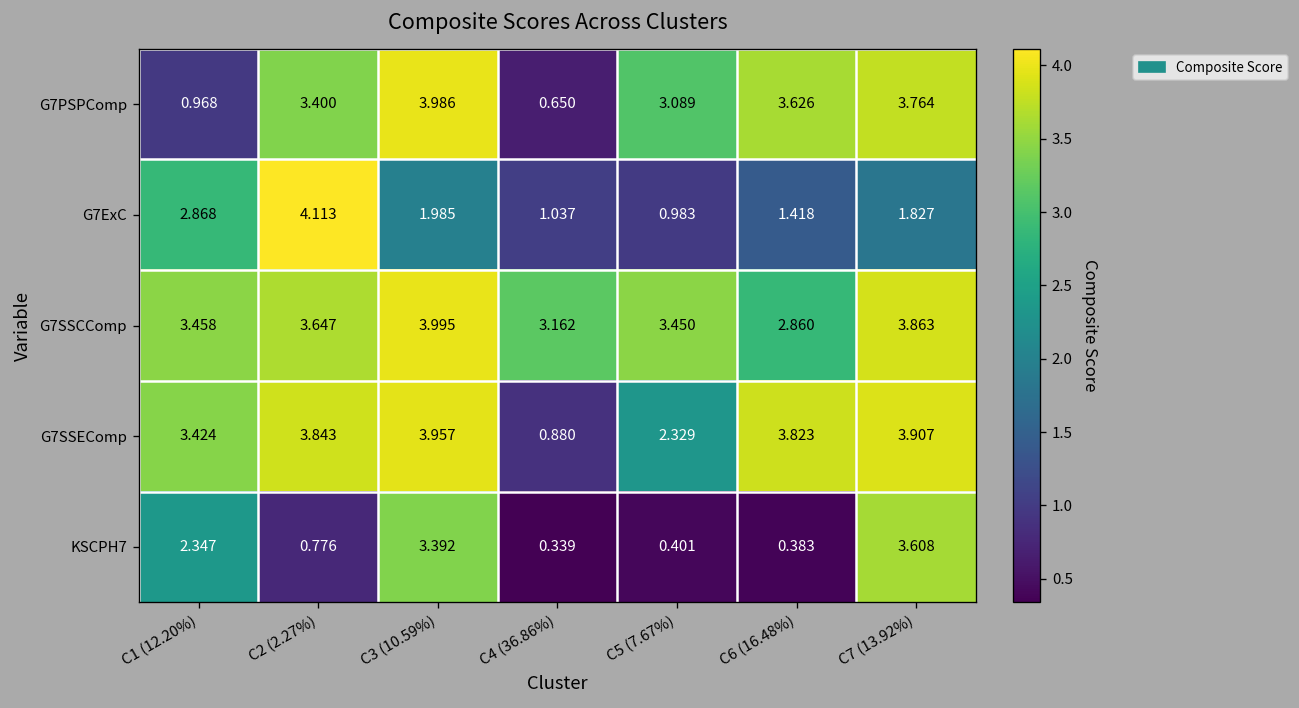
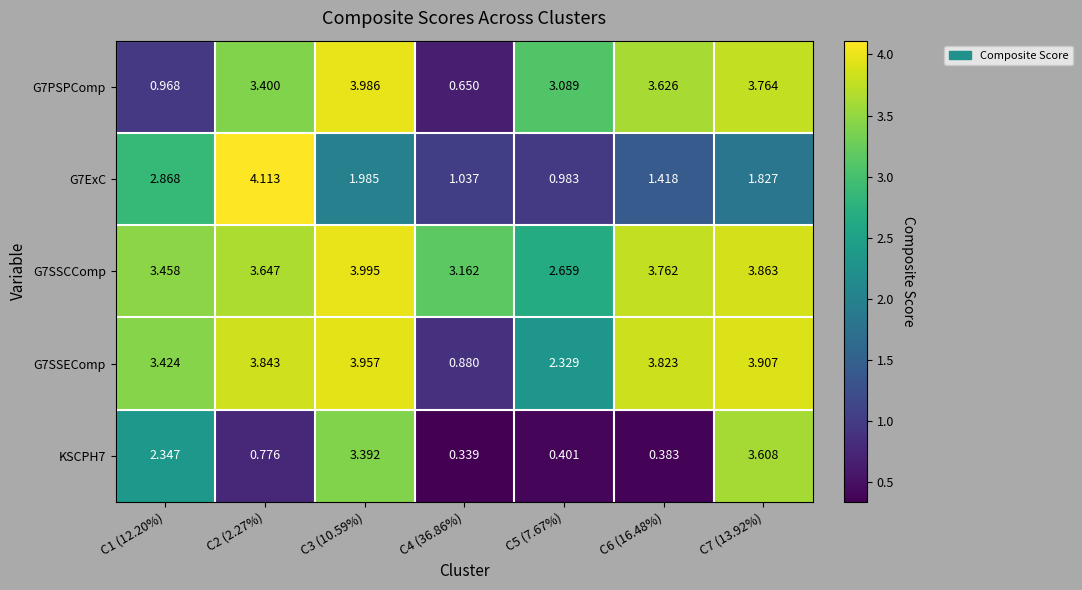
G7SSCComp, C5 (7.67%): 3.450 -> 2.659
G7SSCComp, C6 (16.48%): 2.860 -> 3.762
